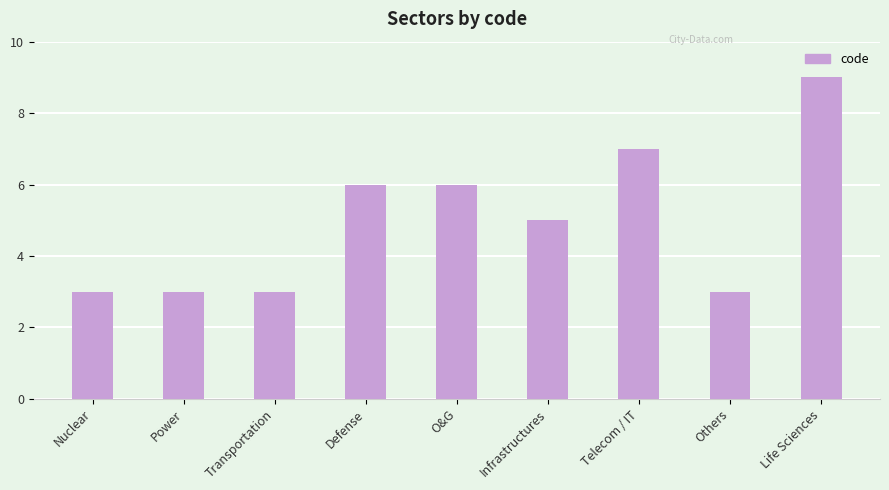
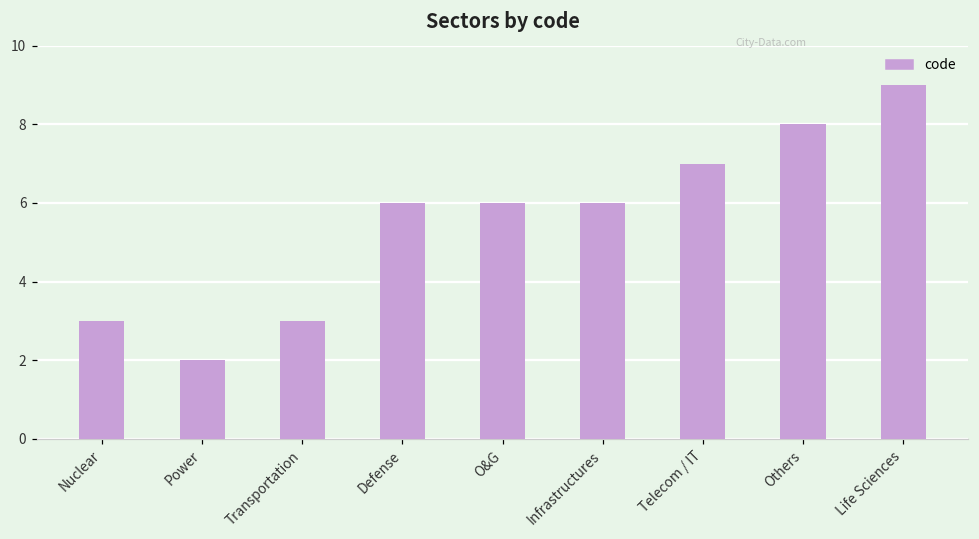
Power: 3 -> 2
Infrastructures: 5 -> 6
Others: 3 -> 8
